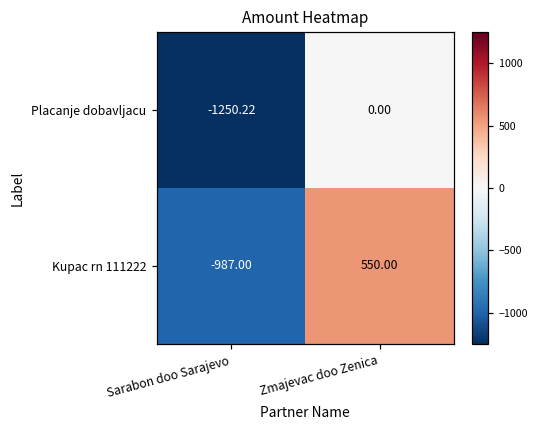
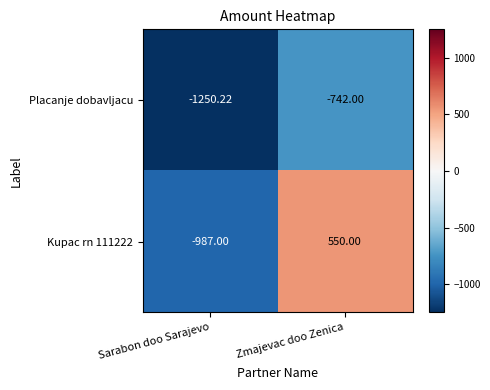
Placanje dobavljacu, Zmajevac doo Zenica: 0.00 -> -742.00
